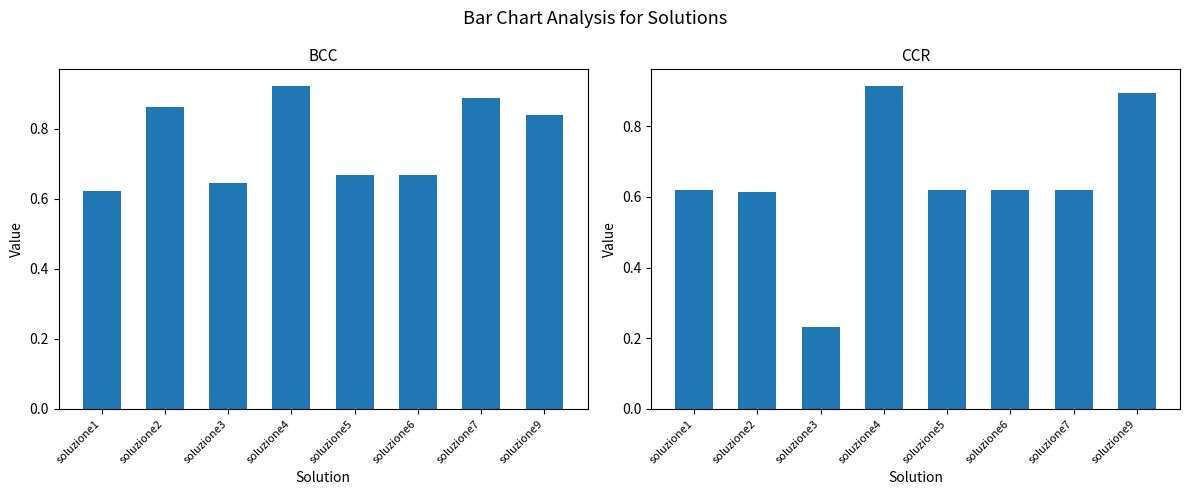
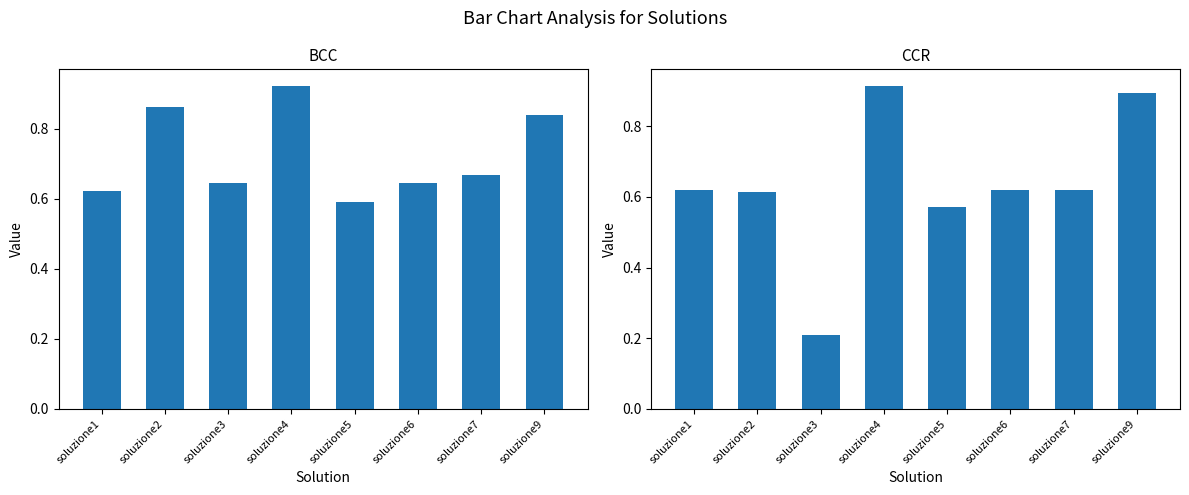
BCC, soluzione5: 0.67 -> 0.59
BCC, soluzione6: 0.67 -> 0.64
BCC, soluzione7: 0.89 -> 0.67
CCR, soluzione3: 0.23 -> 0.21
CCR, soluzione5: 0.62 -> 0.57
